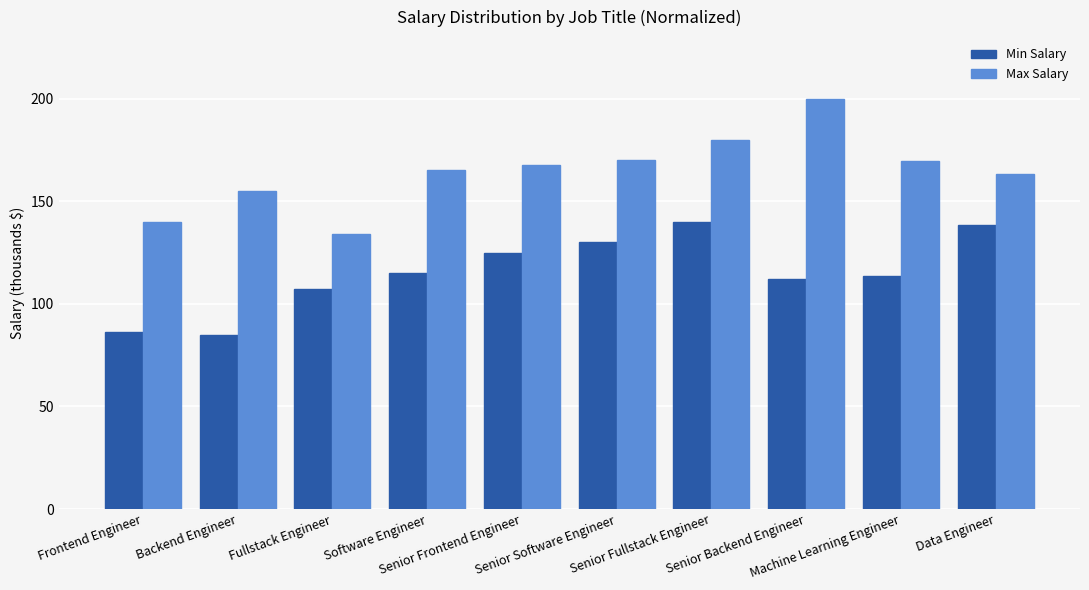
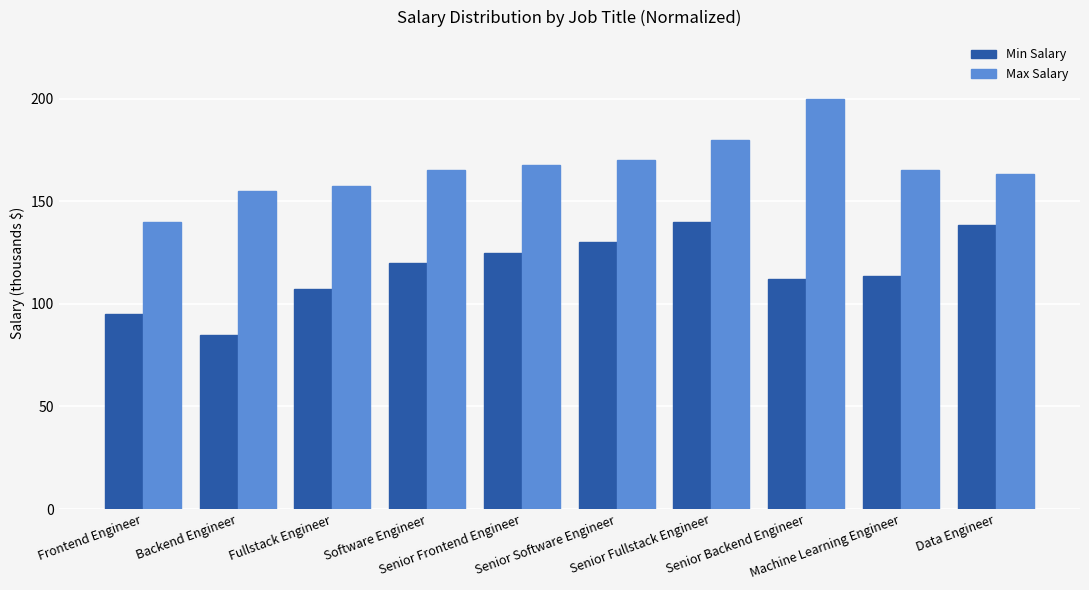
Min Salary, Frontend Engineer: 86 -> 95
Max Salary, Fullstack Engineer: 134 -> 158
Min Salary, Software Engineer: 115 -> 120
Max Salary, Machine Learning Engineer: 170 -> 165
